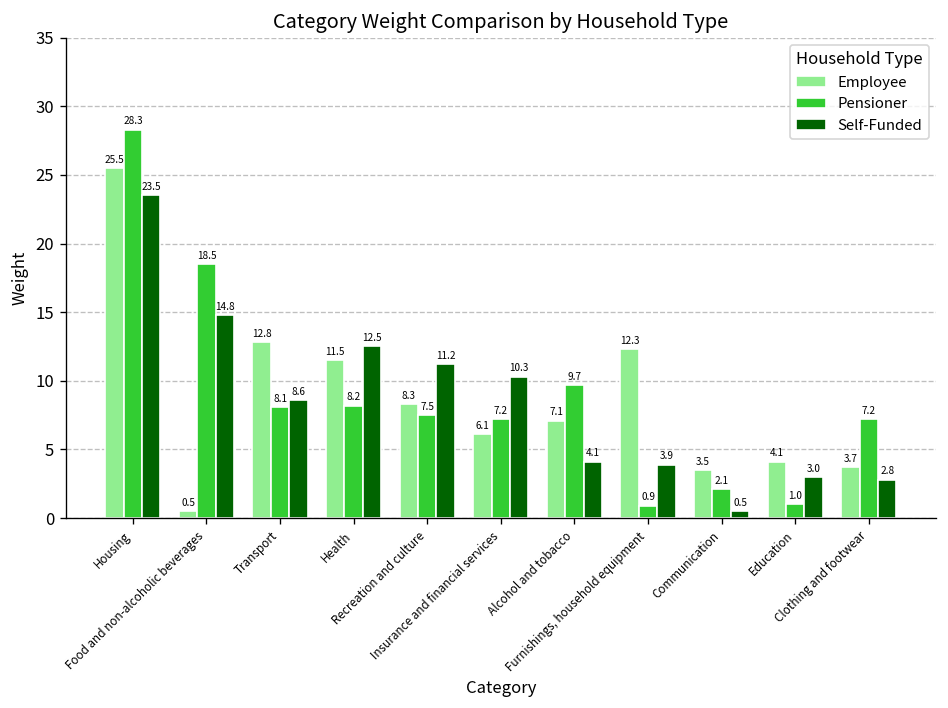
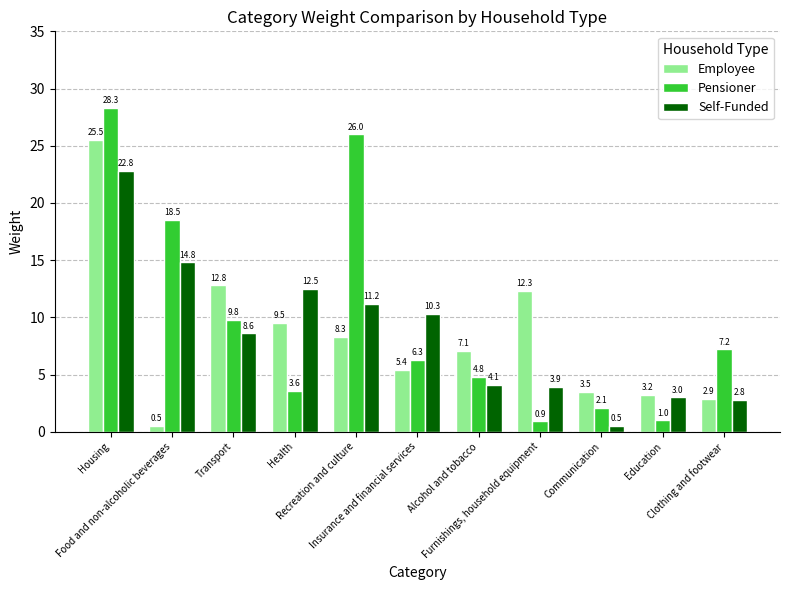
Self-Funded, Housing: 23.5 -> 22.8
Pensioner, Transport: 8.1 -> 9.8
Employee, Health: 11.5 -> 9.5
Pensioner, Health: 8.2 -> 3.6
Pensioner, Recreation and culture: 7.5 -> 26.0
Employee, Insurance and financial services: 6.1 -> 5.4
Pensioner, Insurance and financial services: 7.2 -> 6.3
Pensioner, Alcohol and tobacco: 9.7 -> 4.8
Employee, Education: 4.1 -> 3.2
Employee, Clothing and footwear: 3.7 -> 2.9
